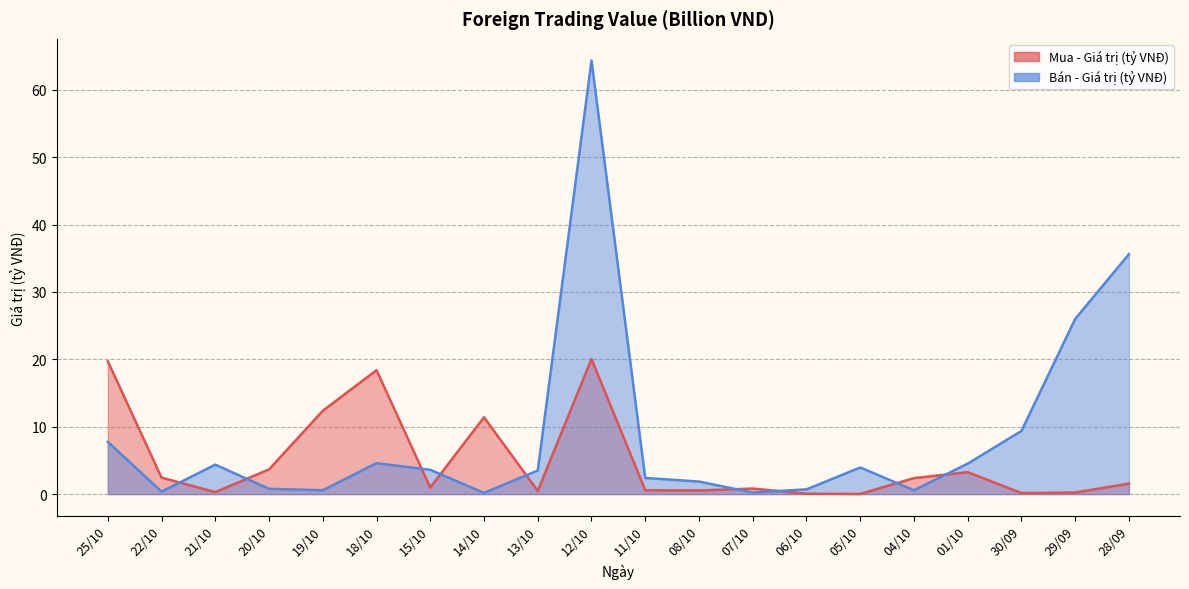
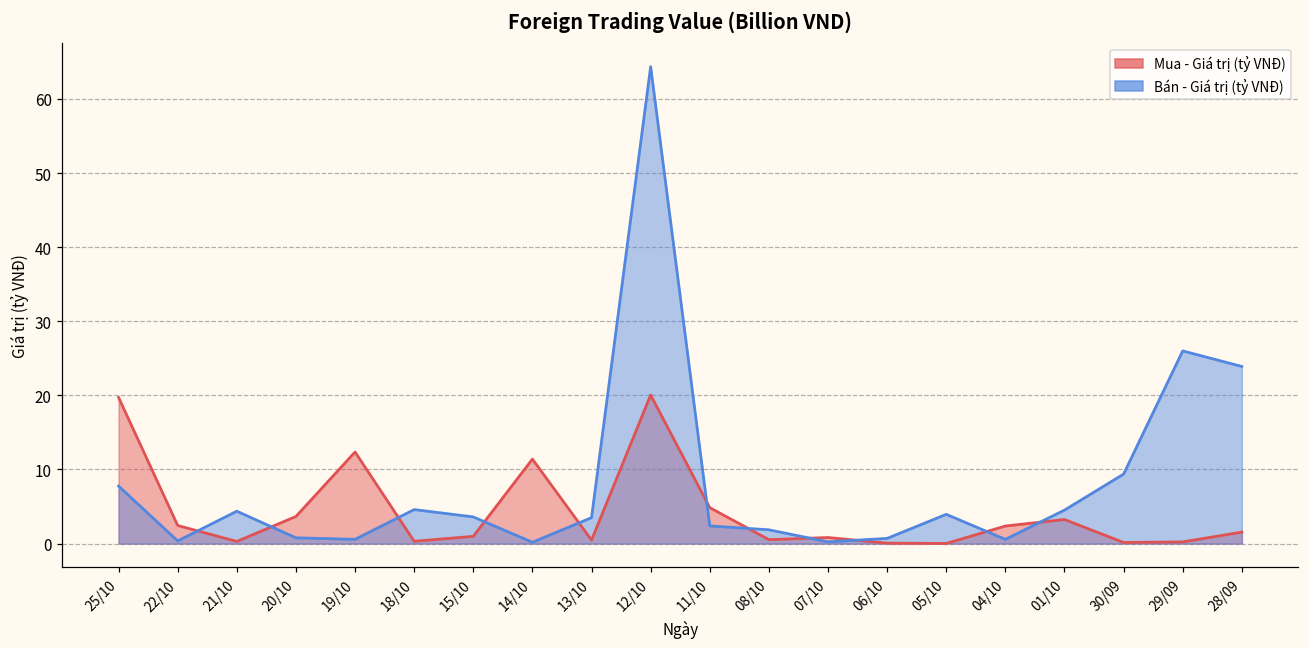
Mua - Giá trị (tỷ VNĐ), 18/10: 18 -> 0
Mua - Giá trị (tỷ VNĐ), 11/10: 1 -> 5
Bán - Giá trị (tỷ VNĐ), 28/09: 36 -> 24
